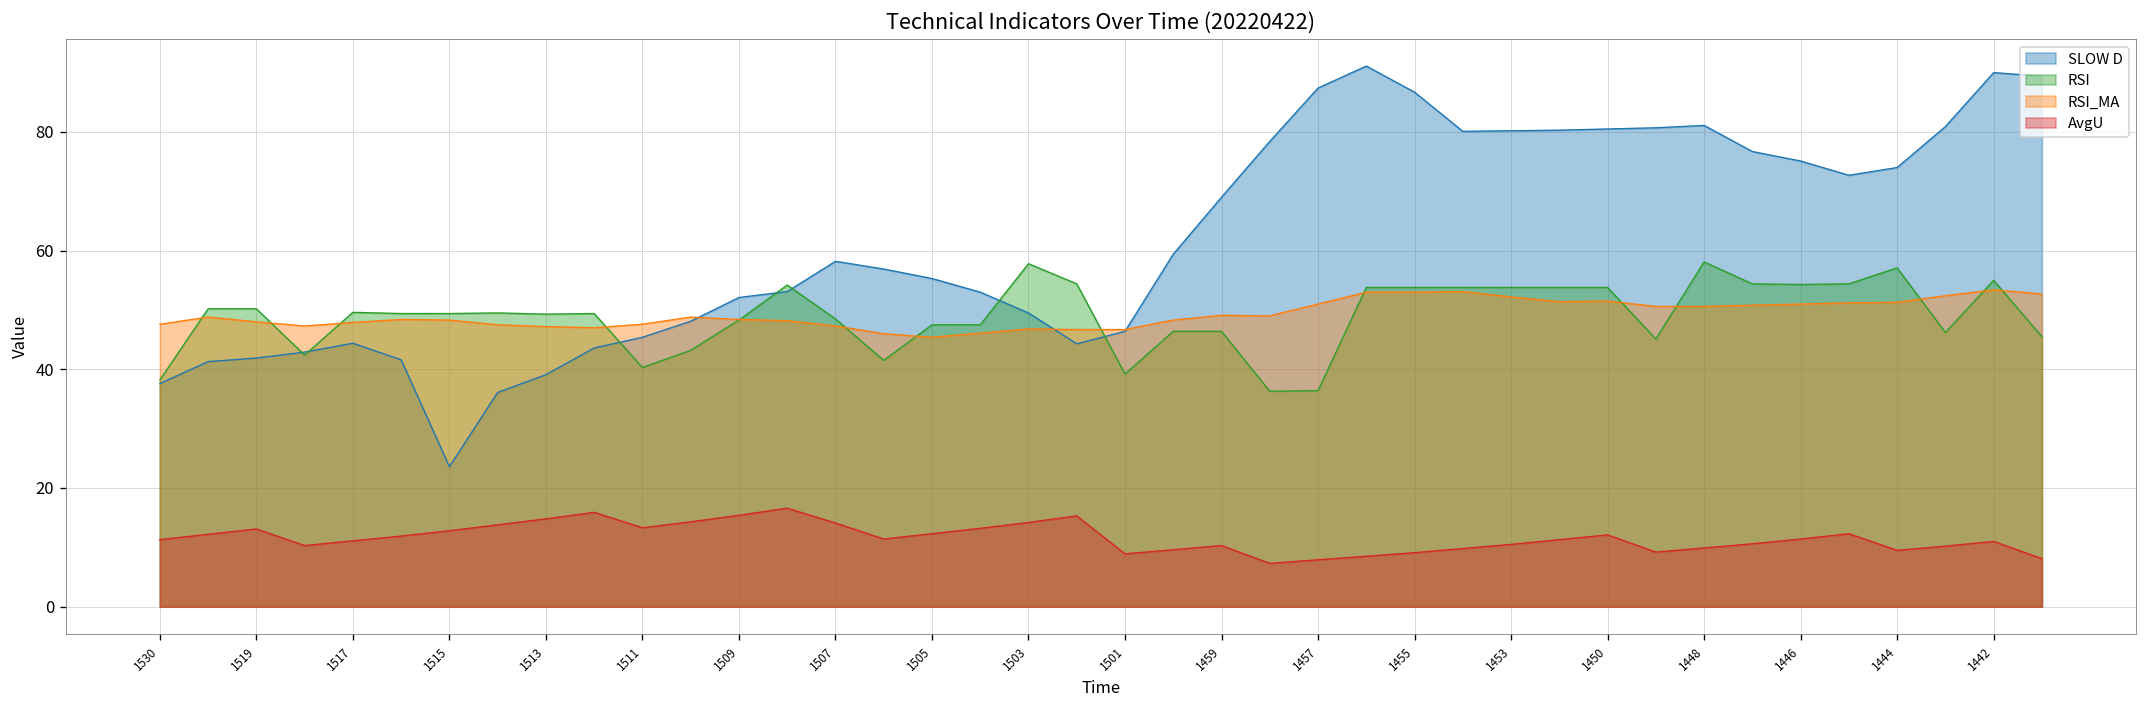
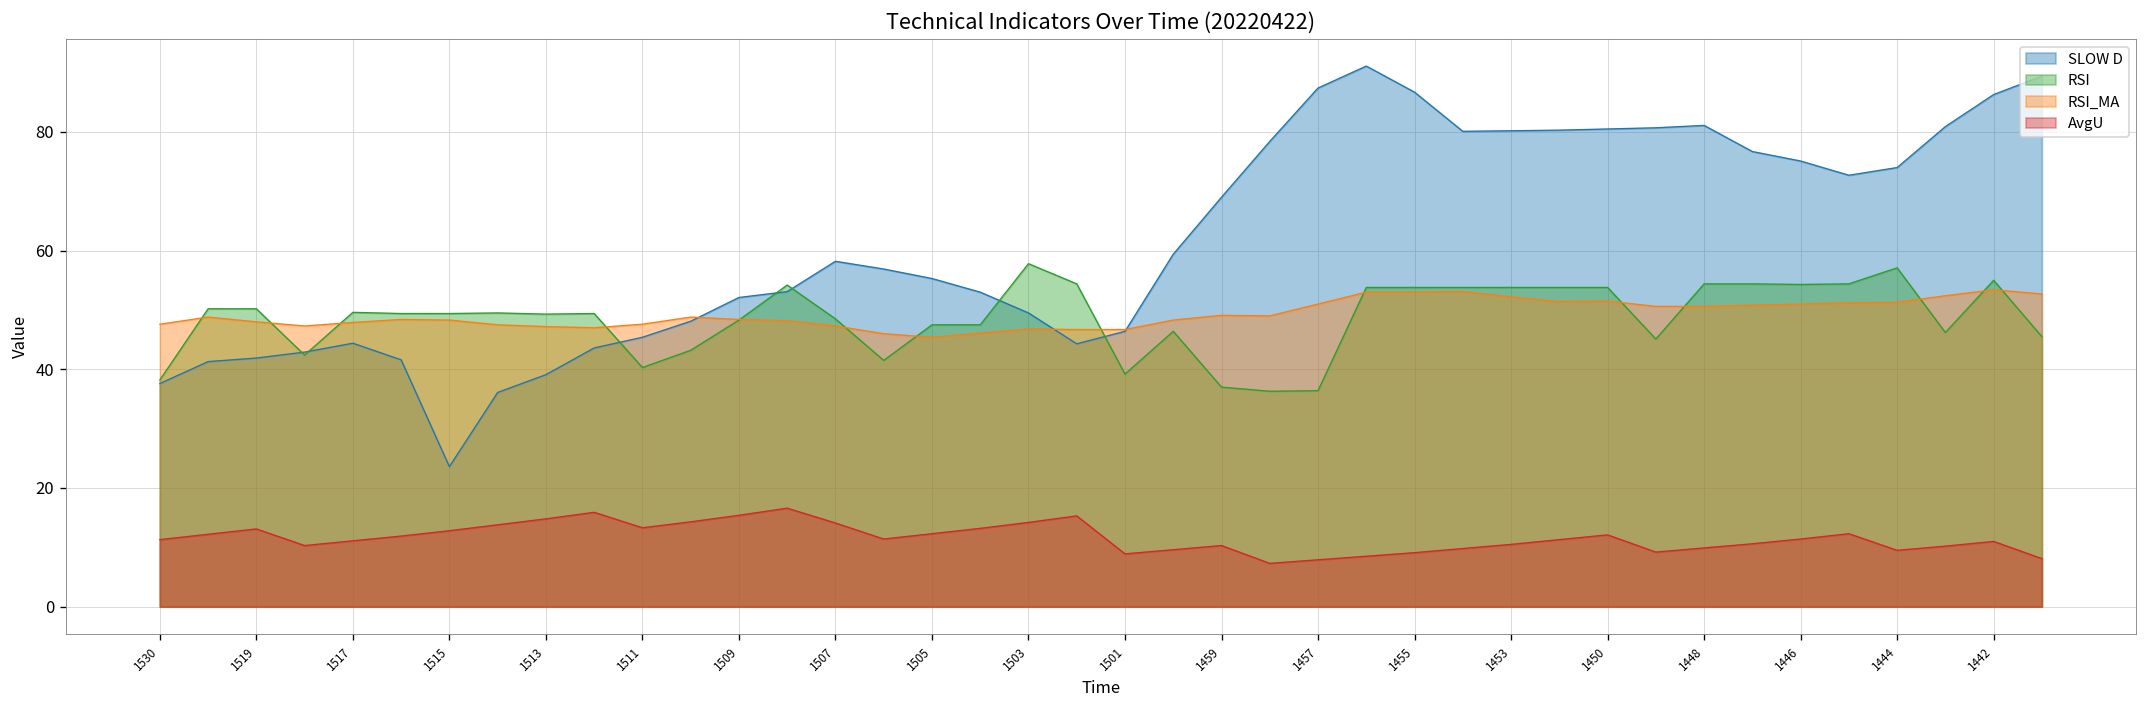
RSI, 1459: 46 -> 37
RSI, 1448: 58 -> 54
SLOW D, 1442: 90 -> 86
